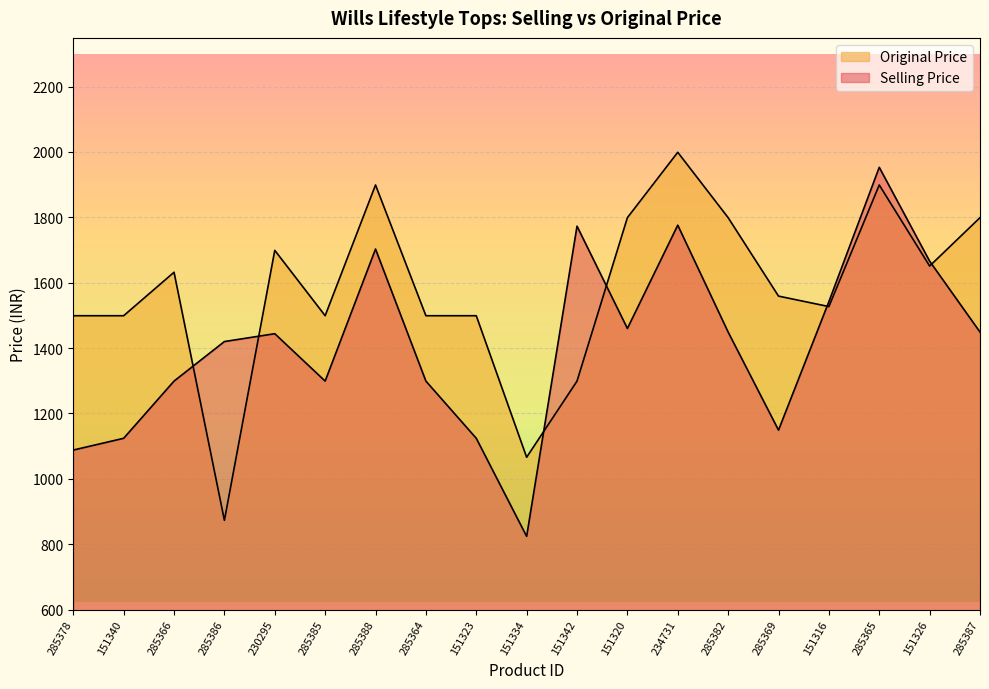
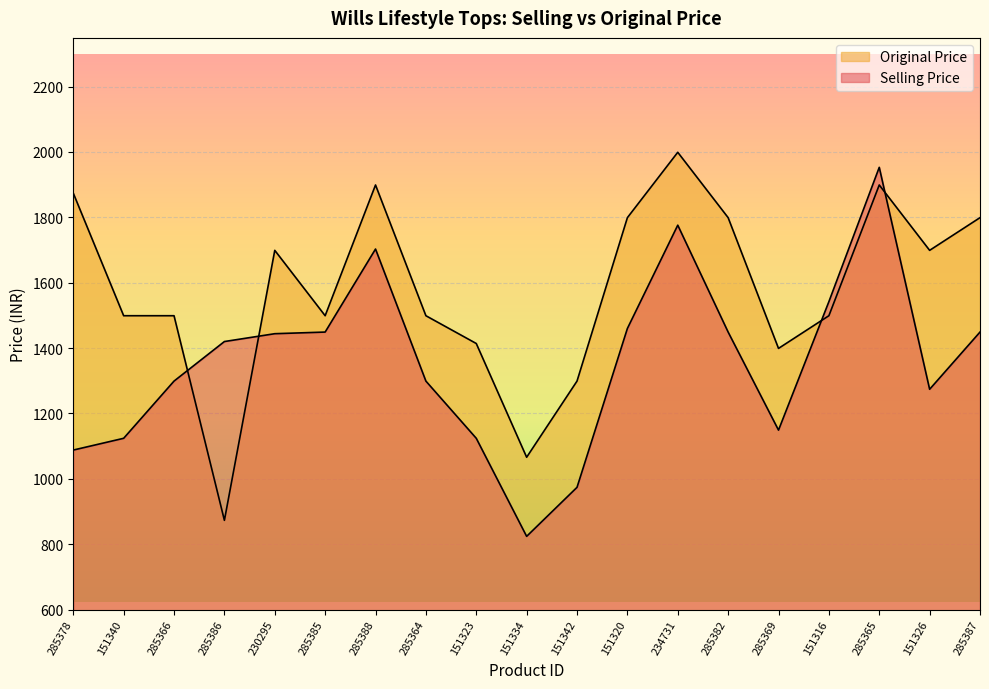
Original Price, 285378: 1500 -> 1870
Original Price, 285366: 1630 -> 1500
Selling Price, 285385: 1300 -> 1450
Original Price, 151323: 1500 -> 1410
Selling Price, 151342: 1770 -> 970
Original Price, 285369: 1560 -> 1400
Original Price, 151316: 1530 -> 1500
Original Price, 151326: 1650 -> 1700
Selling Price, 151326: 1670 -> 1270
